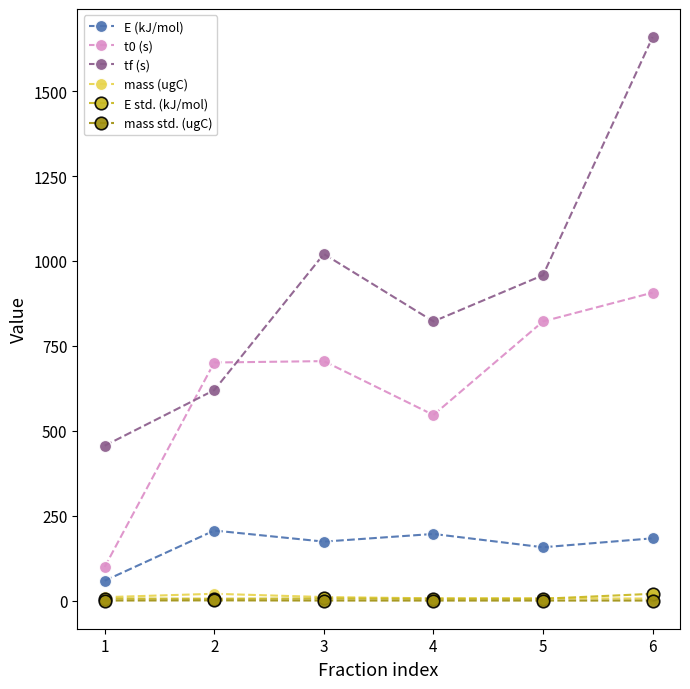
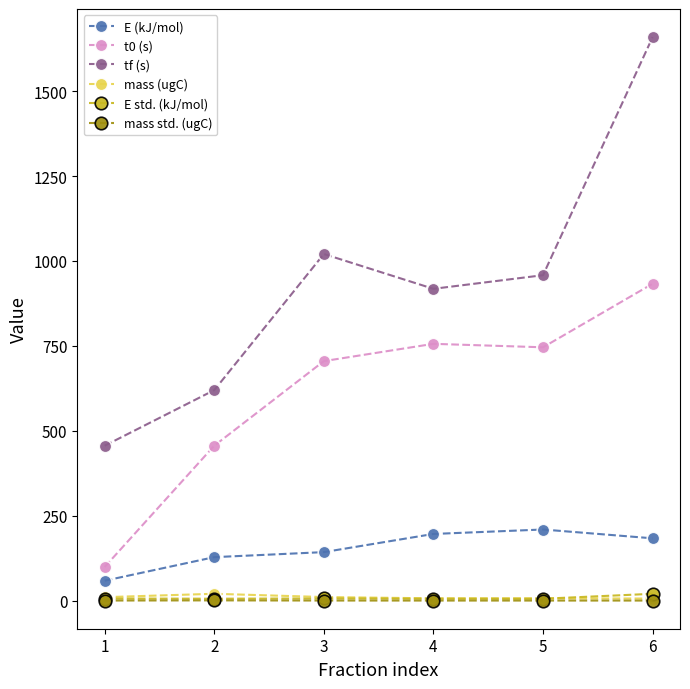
E (kJ/mol), 2: 210 -> 130
t0 (s), 2: 700 -> 460
E (kJ/mol), 3: 170 -> 140
t0 (s), 4: 550 -> 760
tf (s), 4: 820 -> 920
E (kJ/mol), 5: 160 -> 210
t0 (s), 5: 820 -> 750
t0 (s), 6: 910 -> 930
